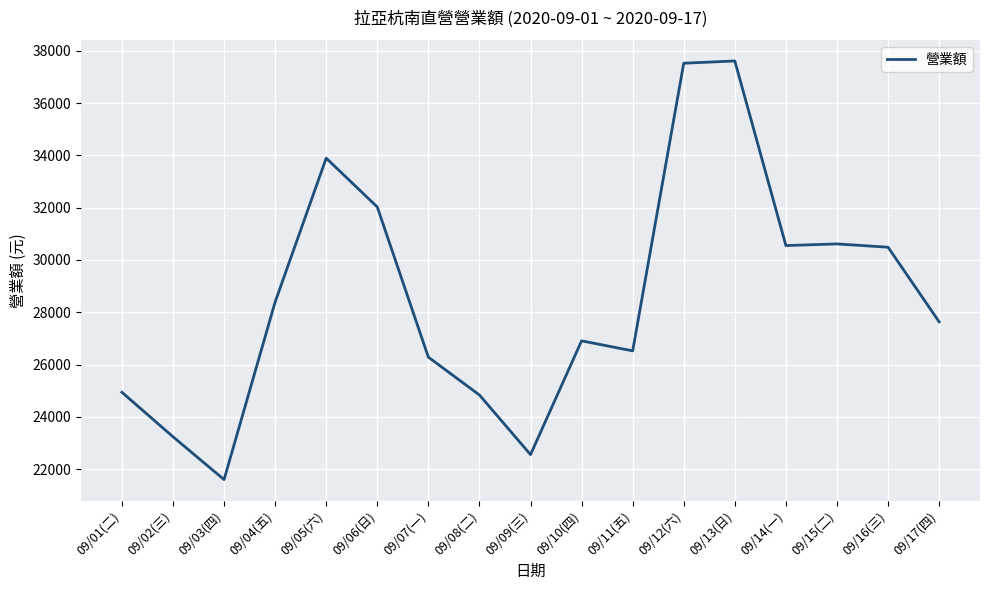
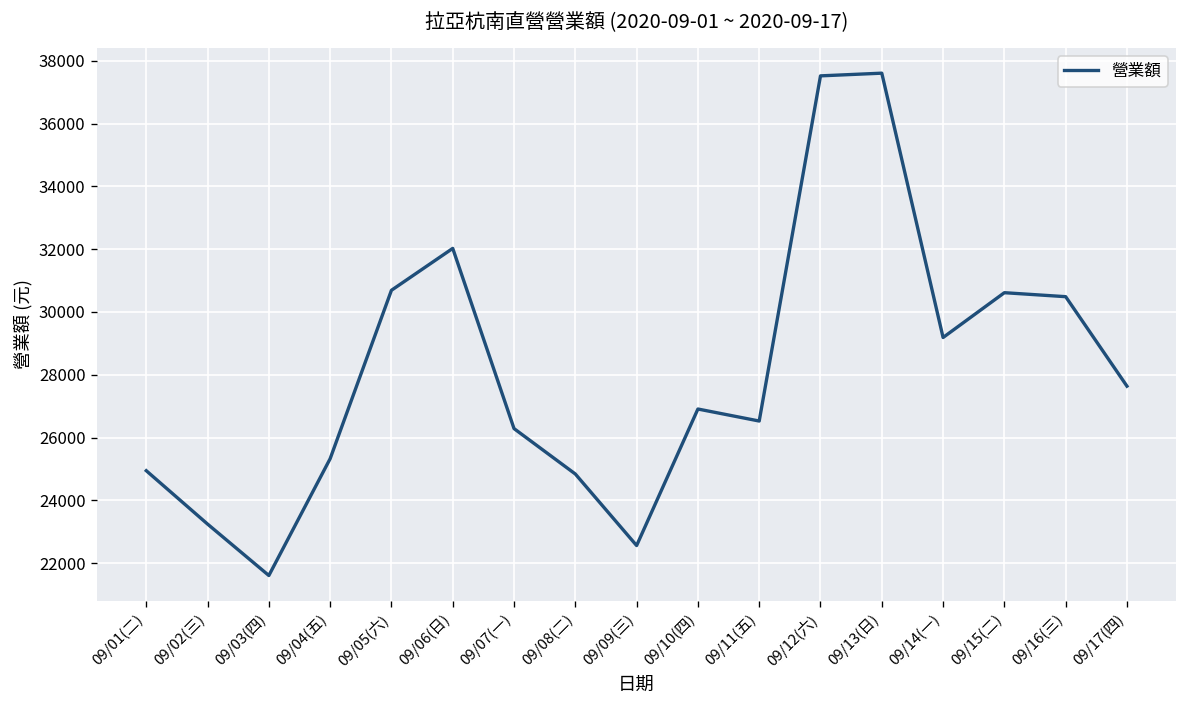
09/04(五): 28400 -> 25300
09/05(六): 33900 -> 30700
09/14(一): 30600 -> 29200
